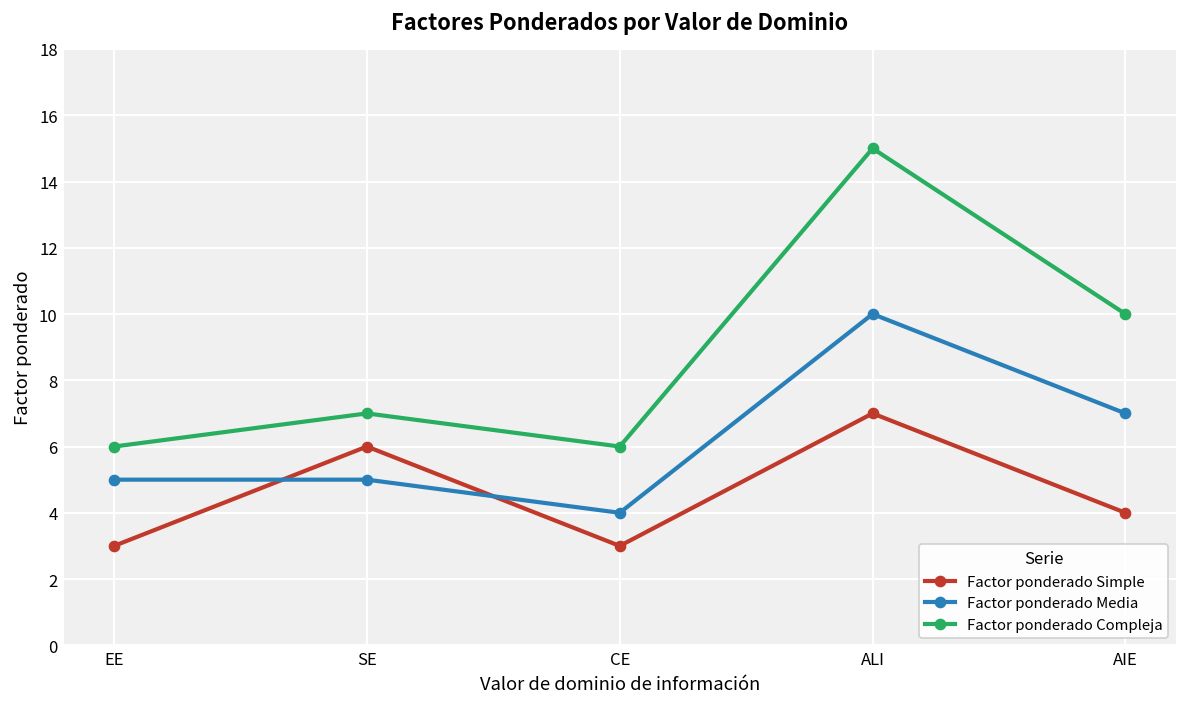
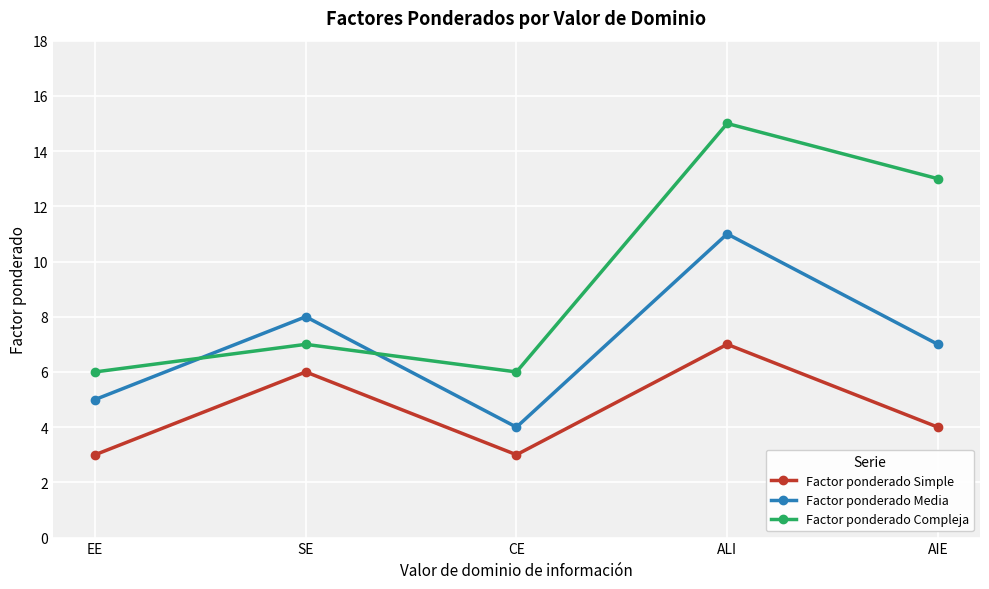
Factor ponderado Media, SE: 5 -> 8
Factor ponderado Media, ALI: 10 -> 11
Factor ponderado Compleja, AIE: 10 -> 13
